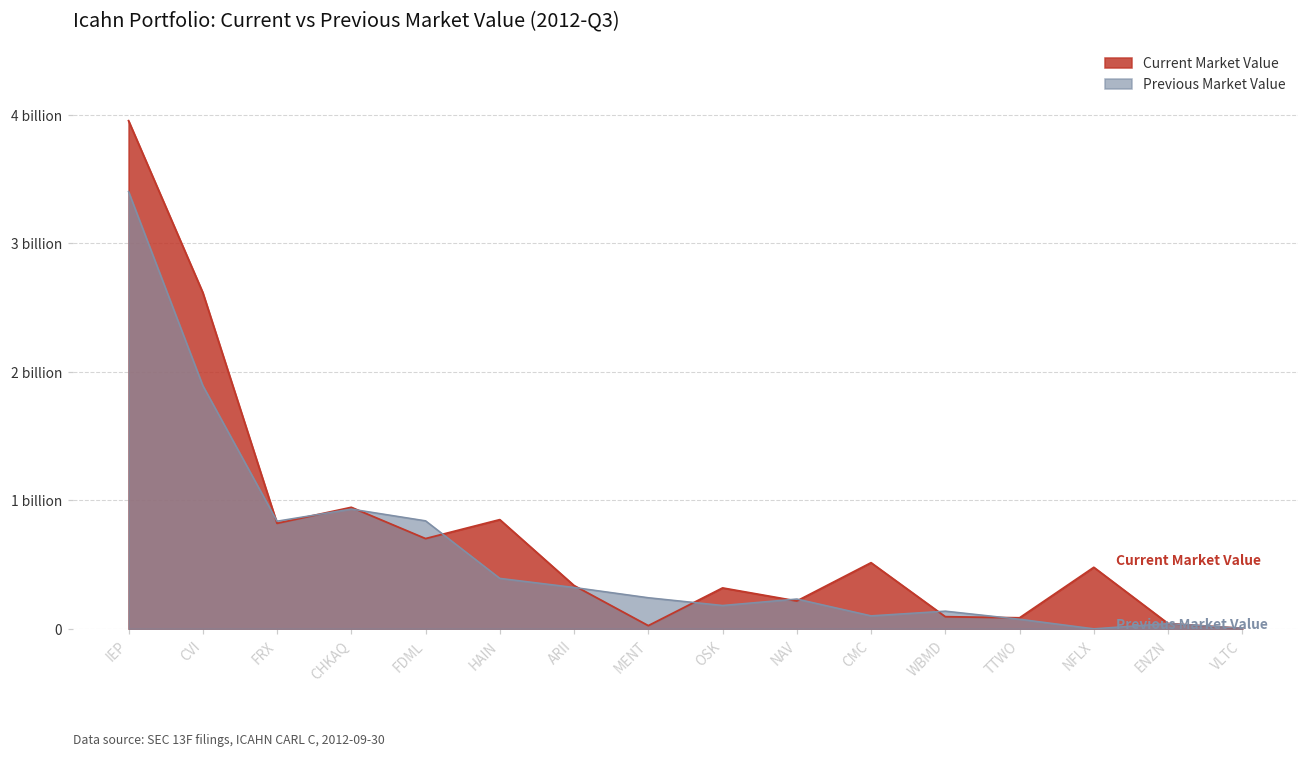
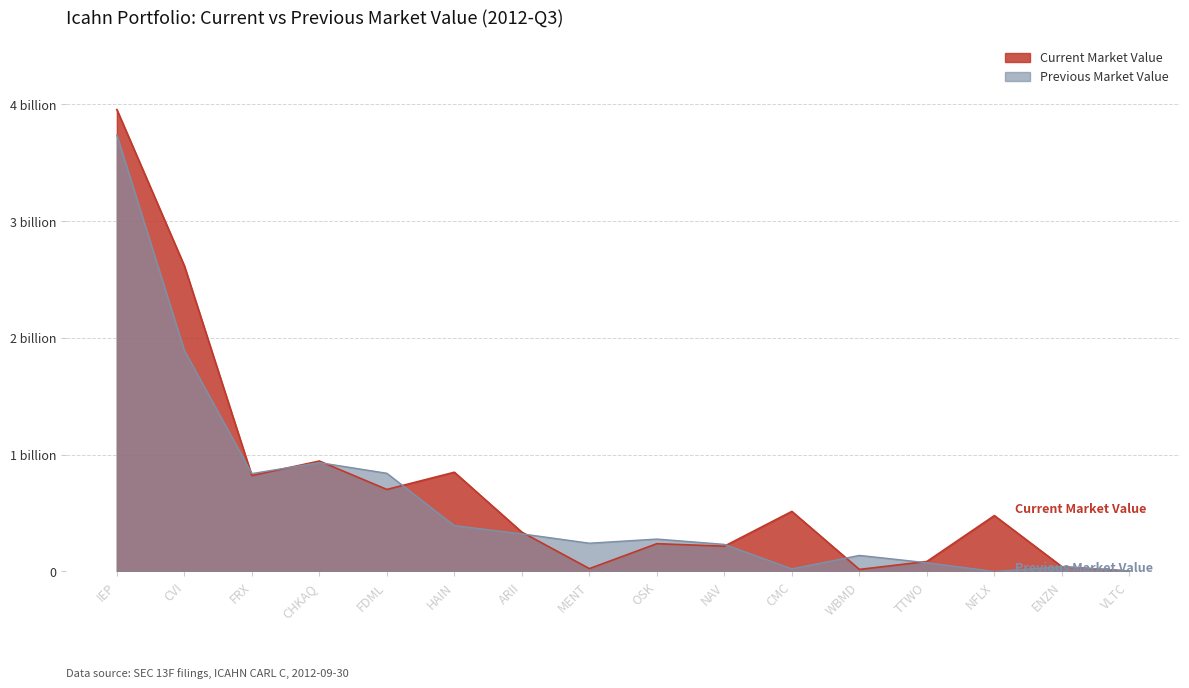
Previous Market Value, IEP: 3.40 billion -> 3.74 billion
Current Market Value, OSK: 0.32 billion -> 0.24 billion
Previous Market Value, OSK: 0.18 billion -> 0.28 billion
Previous Market Value, CMC: 0.10 billion -> 0.02 billion
Current Market Value, WBMD: 0.09 billion -> 0.02 billion
